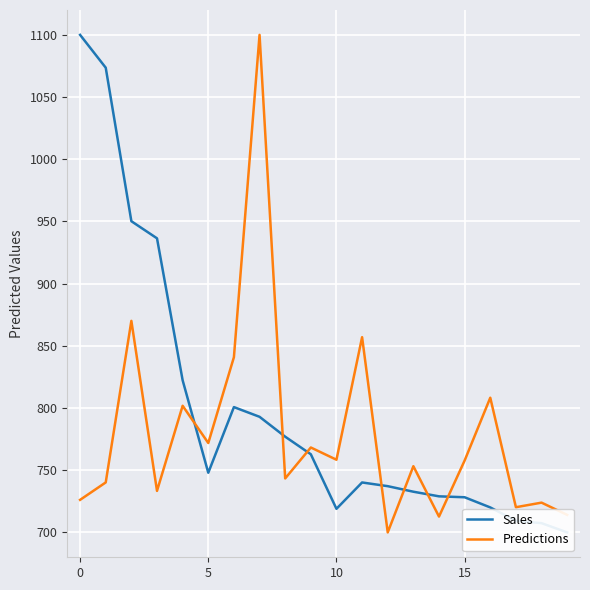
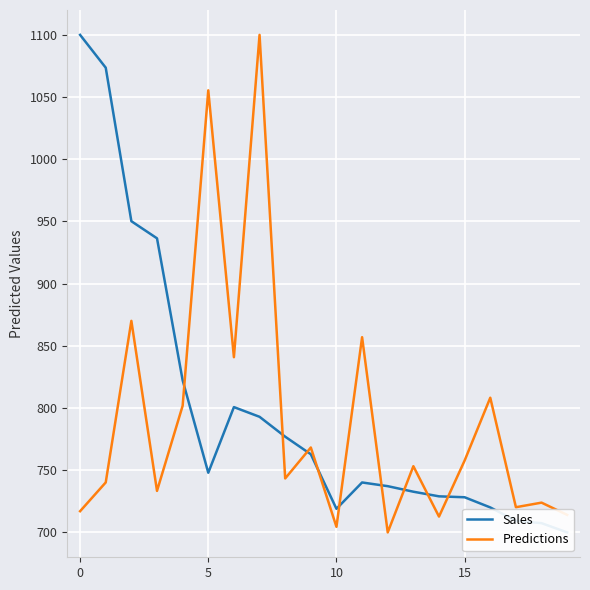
Predictions, 0: 726 -> 717
Predictions, 5: 772 -> 1055
Predictions, 10: 758 -> 704
